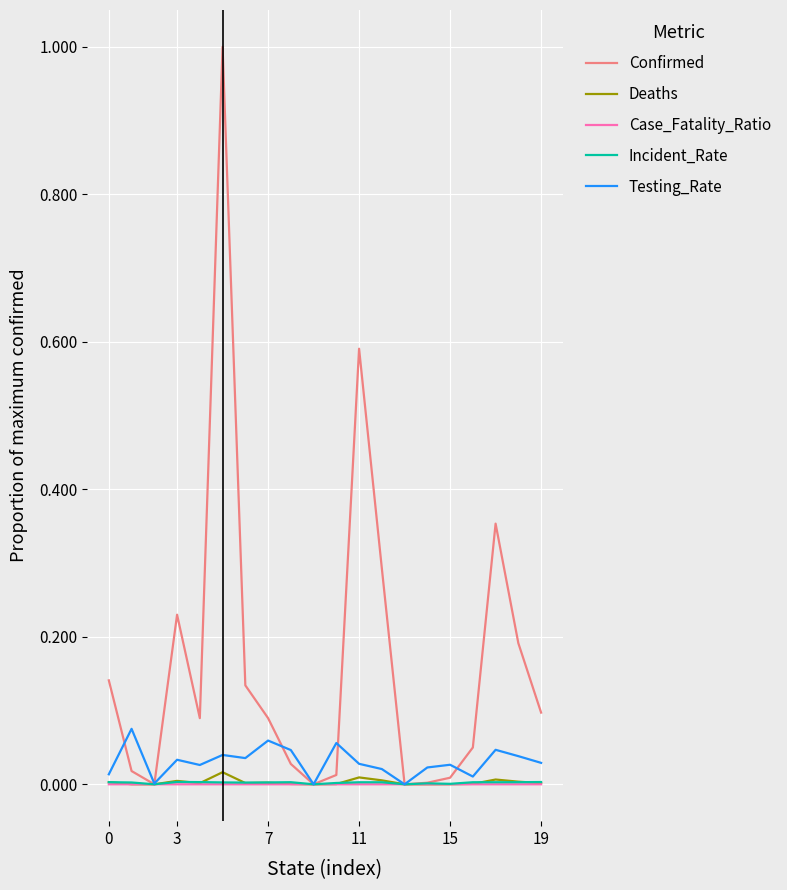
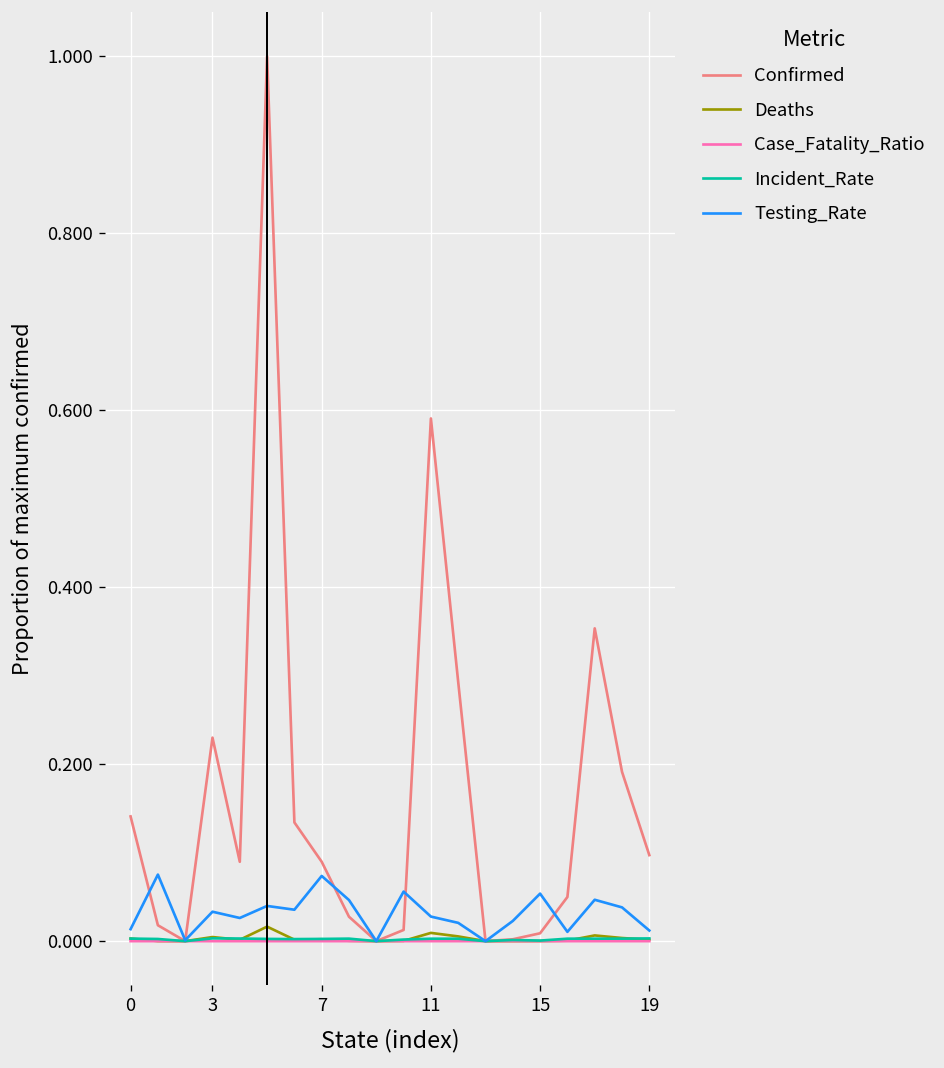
Testing_Rate, 7: 0.06 -> 0.07
Testing_Rate, 15: 0.03 -> 0.05
Testing_Rate, 19: 0.03 -> 0.01
